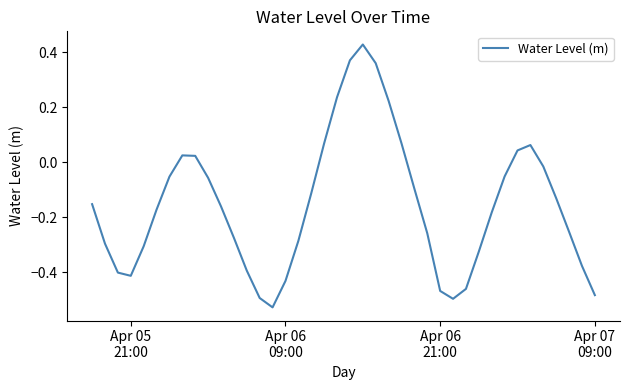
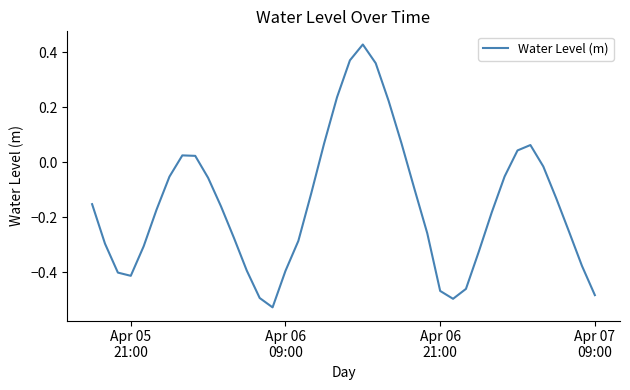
Apr 06 09:00: -0.43 -> -0.39
